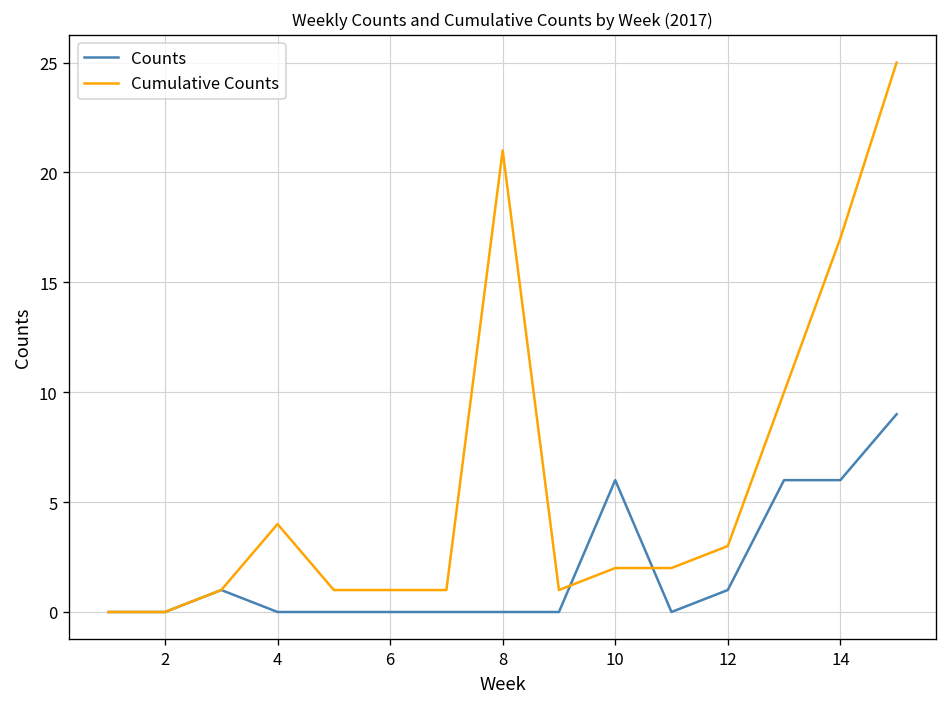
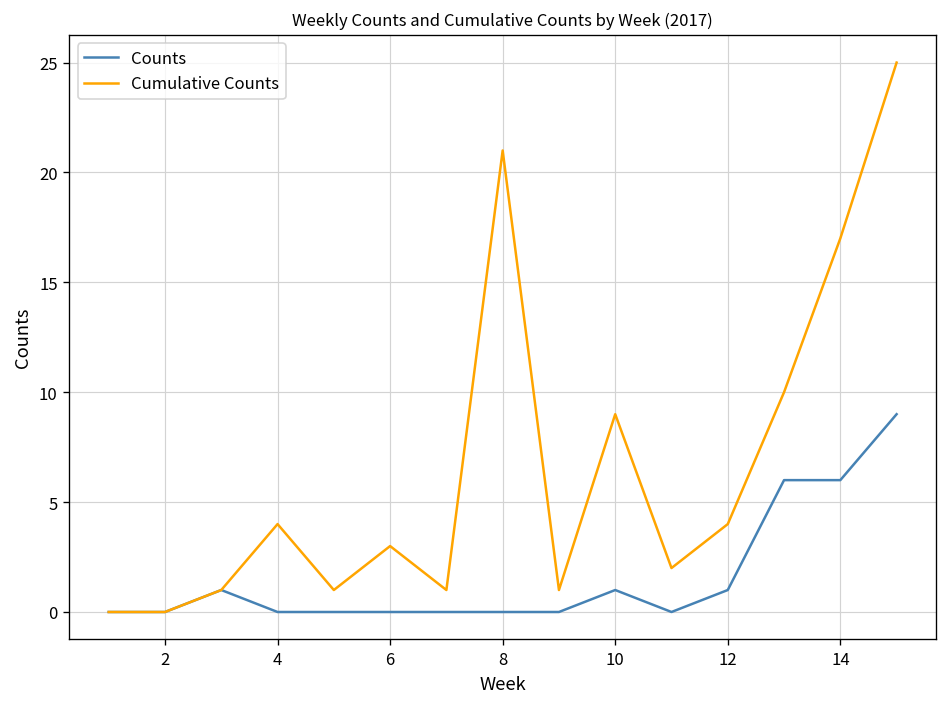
Cumulative Counts, 6: 1 -> 3
Counts, 10: 6 -> 1
Cumulative Counts, 10: 2 -> 9
Cumulative Counts, 12: 3 -> 4
